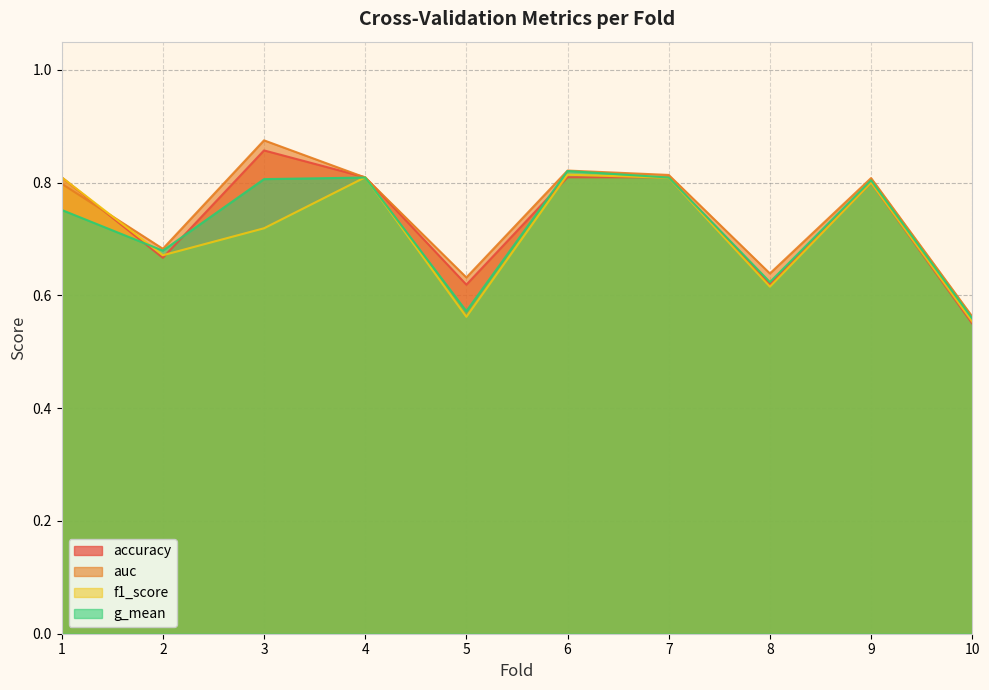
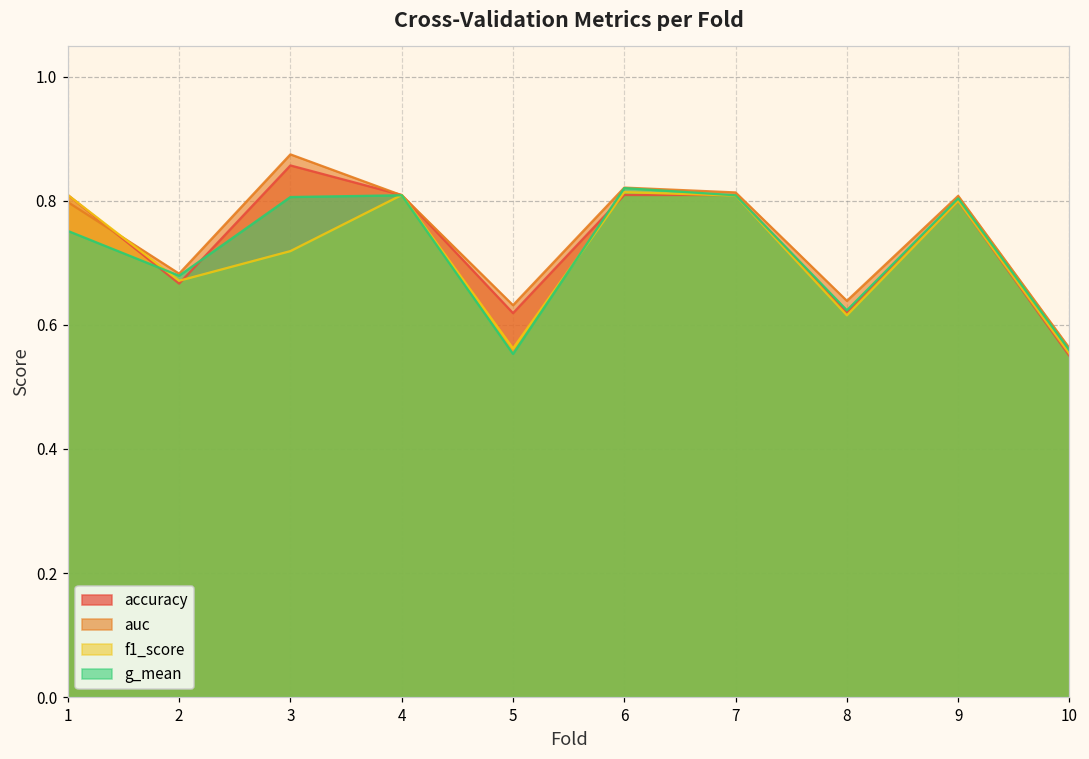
g_mean, 5: 0.57 -> 0.55
